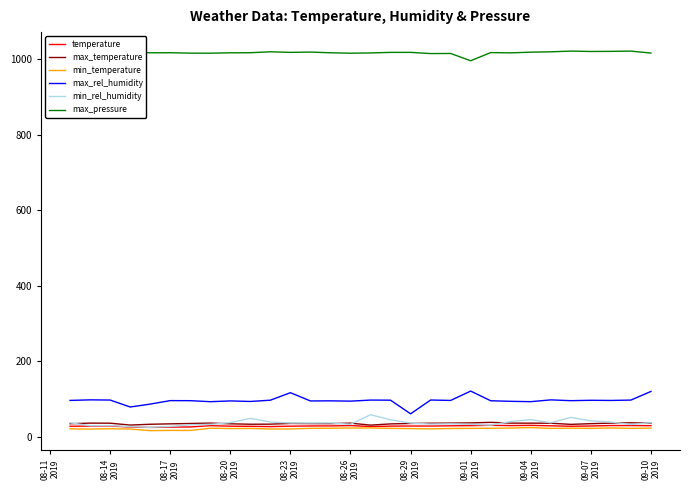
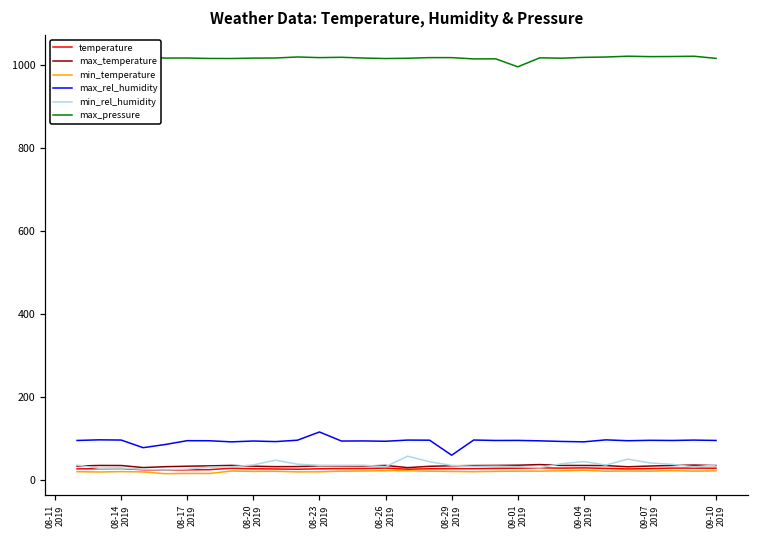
max_rel_humidity, 09-01 2019: 120 -> 100
max_rel_humidity, 09-10 2019: 120 -> 100
